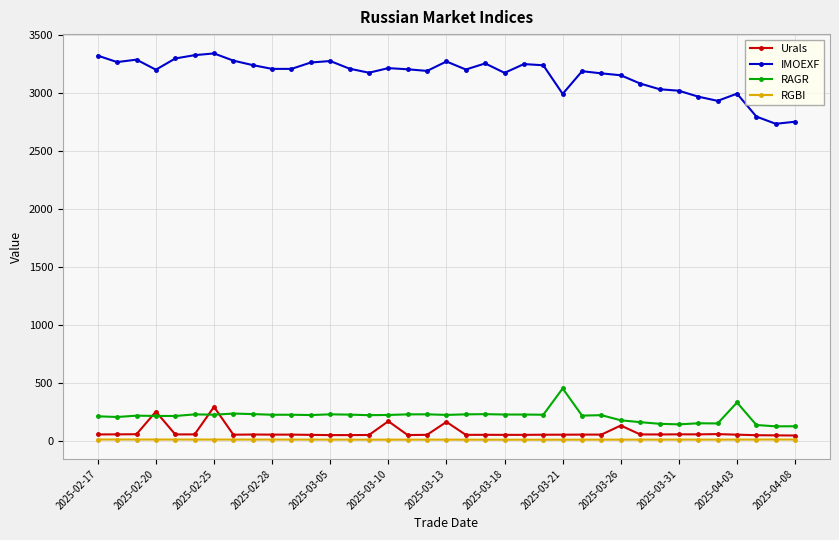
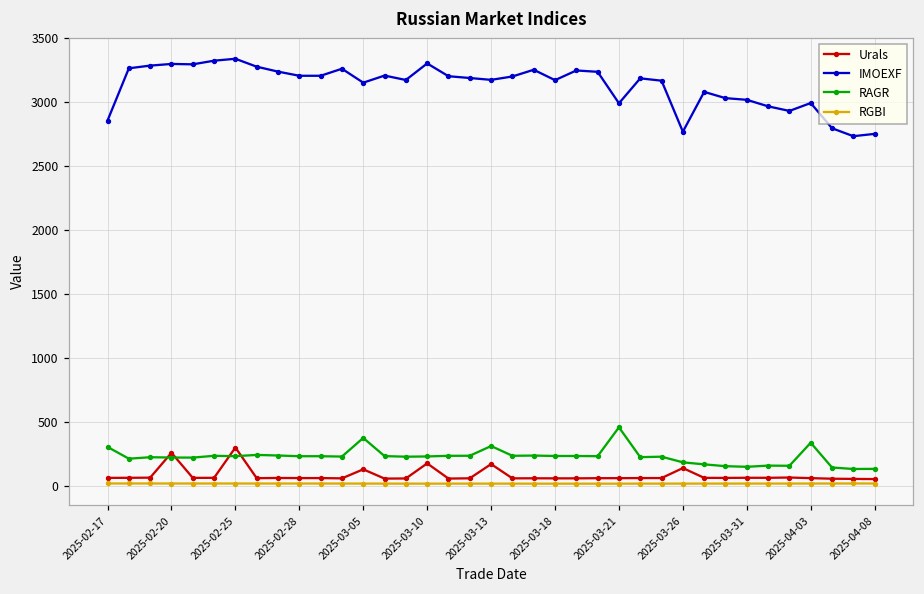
IMOEXF, 2025-02-17: 3320 -> 2860
RAGR, 2025-02-17: 220 -> 300
IMOEXF, 2025-02-20: 3200 -> 3300
Urals, 2025-03-05: 50 -> 130
IMOEXF, 2025-03-05: 3270 -> 3150
RAGR, 2025-03-05: 230 -> 370
IMOEXF, 2025-03-10: 3210 -> 3300
IMOEXF, 2025-03-13: 3270 -> 3170
RAGR, 2025-03-13: 230 -> 310
IMOEXF, 2025-03-26: 3150 -> 2770
